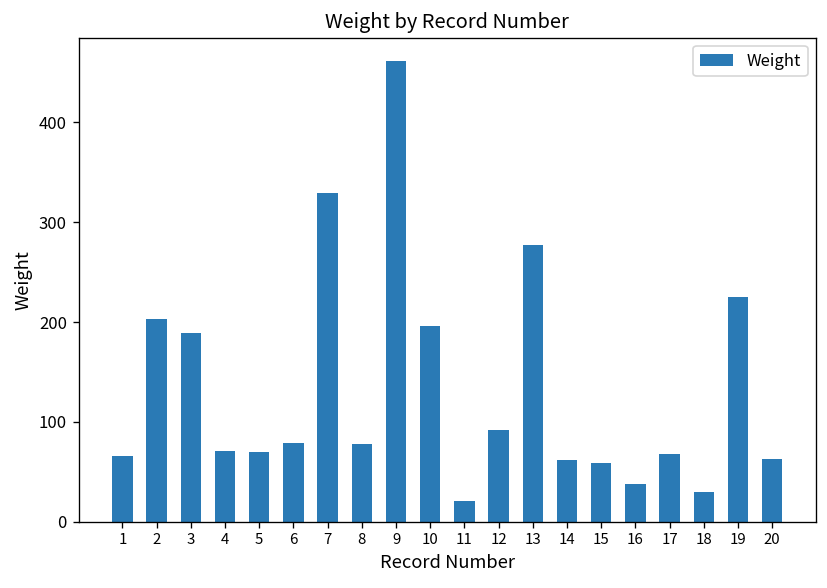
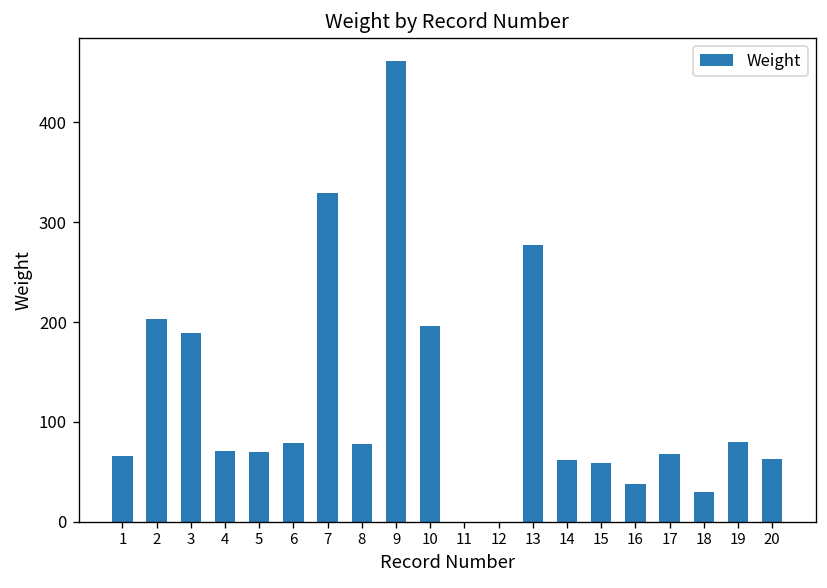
11: 20 -> 0
12: 90 -> 0
19: 230 -> 80
